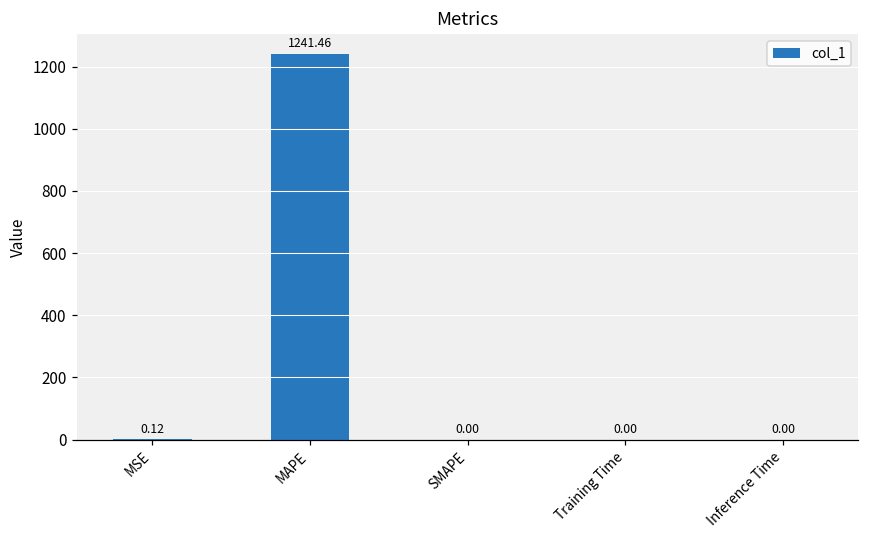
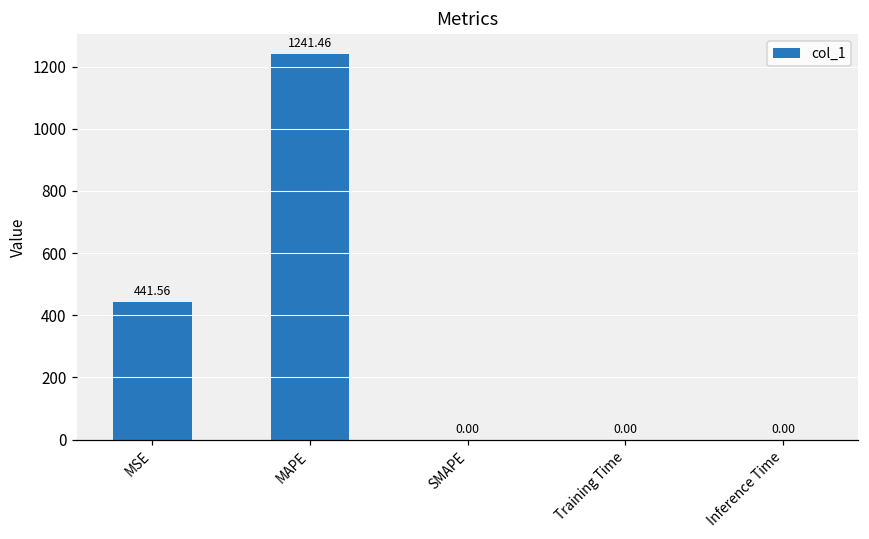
MSE: 0.12 -> 441.56
